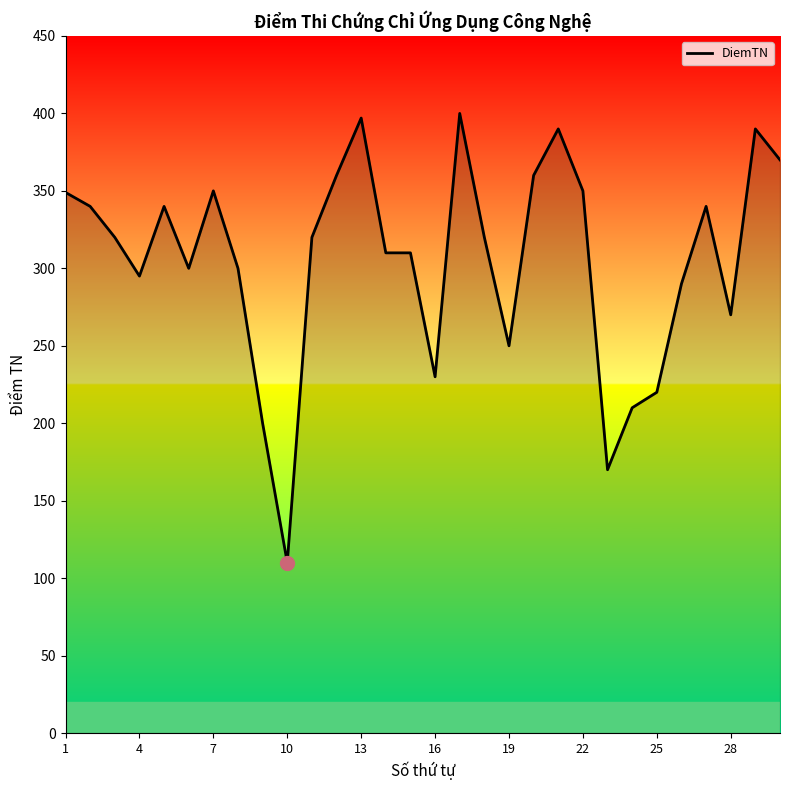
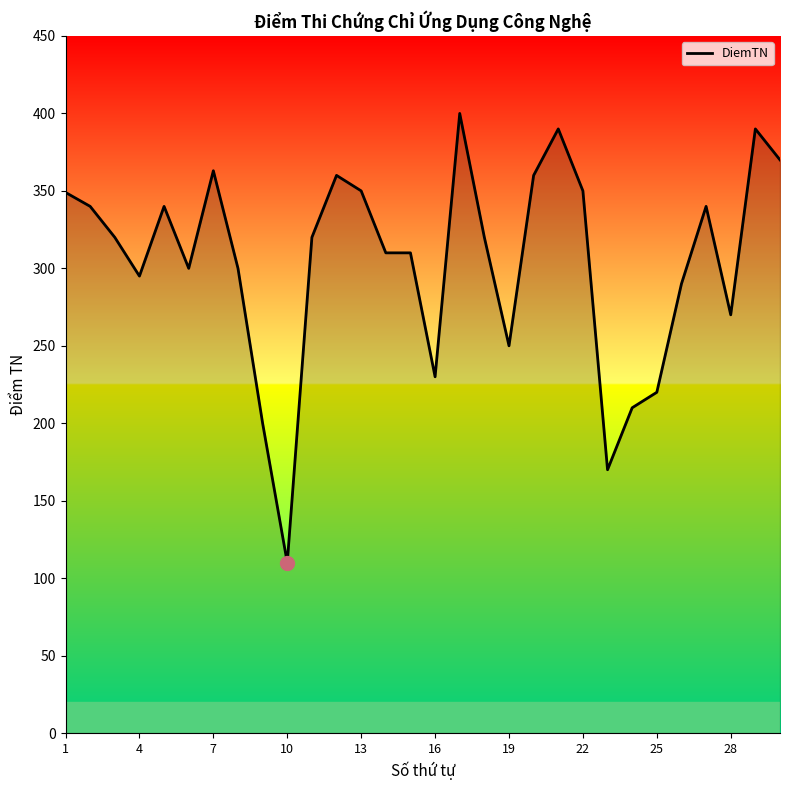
DiemTN, 7: 350 -> 363
DiemTN, 13: 397 -> 350
